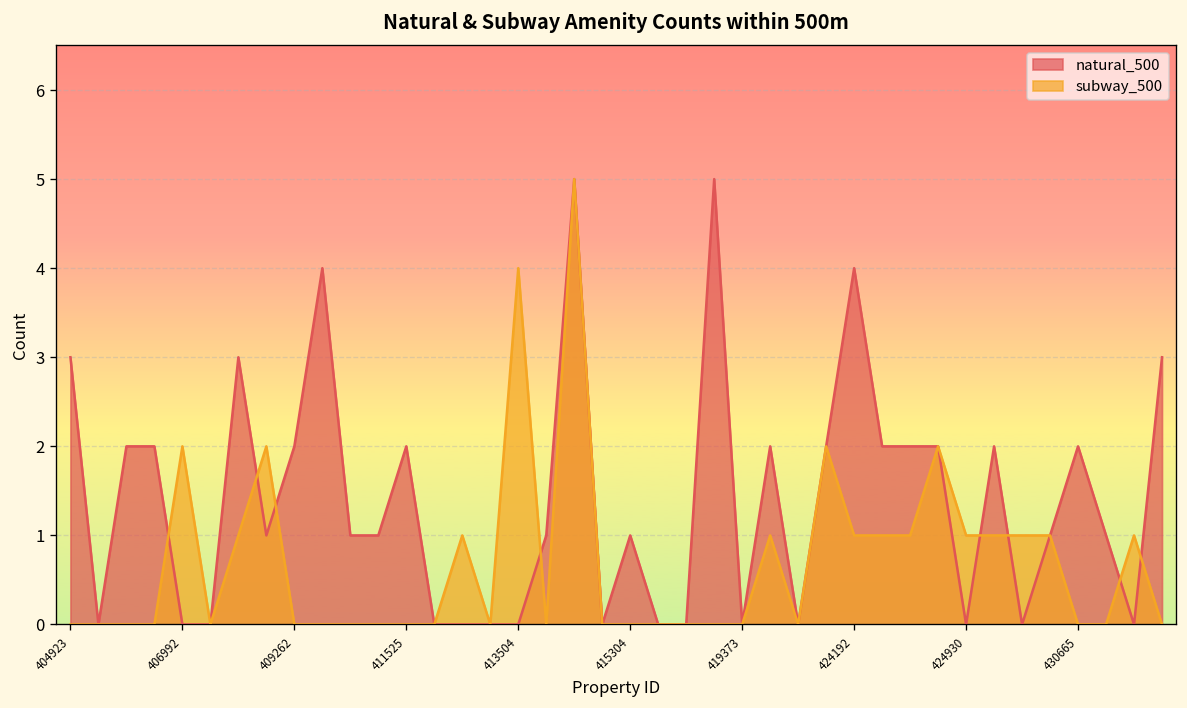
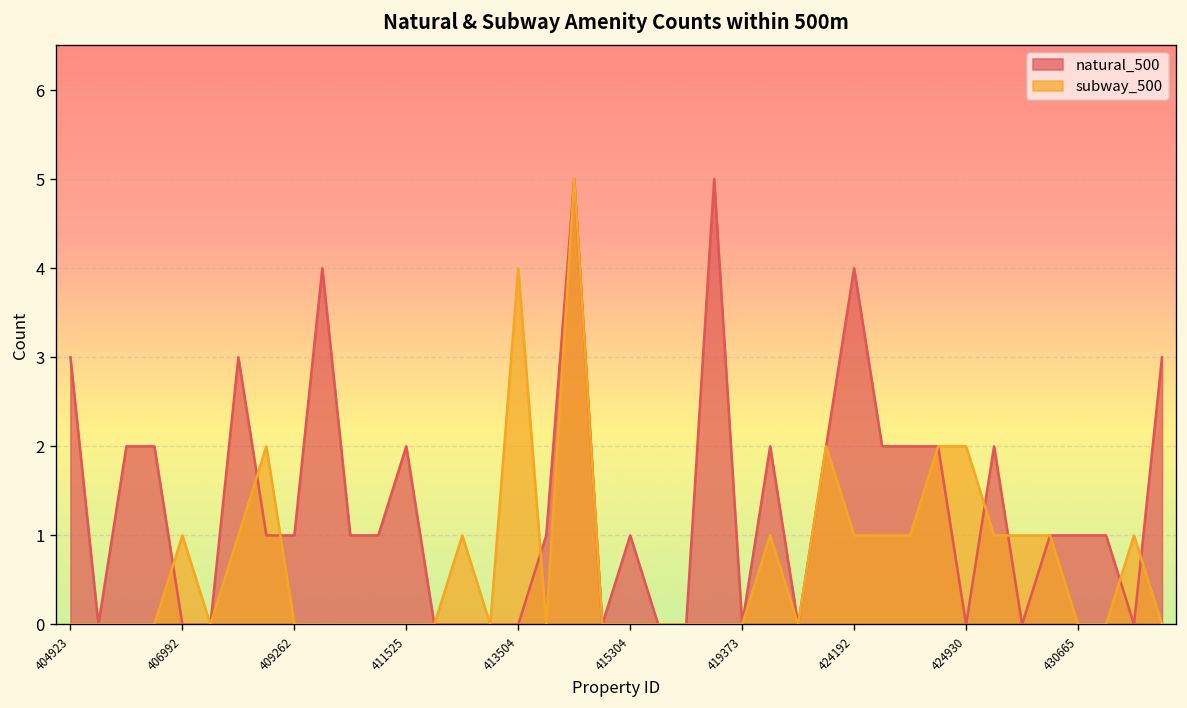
subway_500, 406992: 2 -> 1
natural_500, 409262: 2 -> 1
subway_500, 424930: 1 -> 2
natural_500, 430665: 2 -> 1
